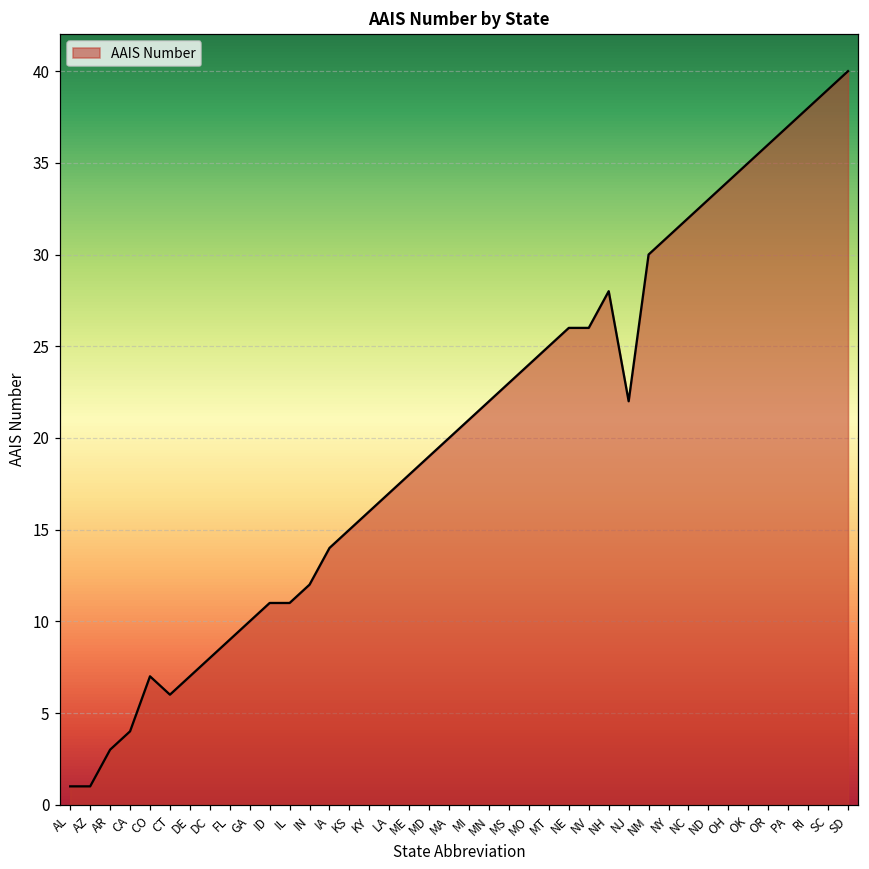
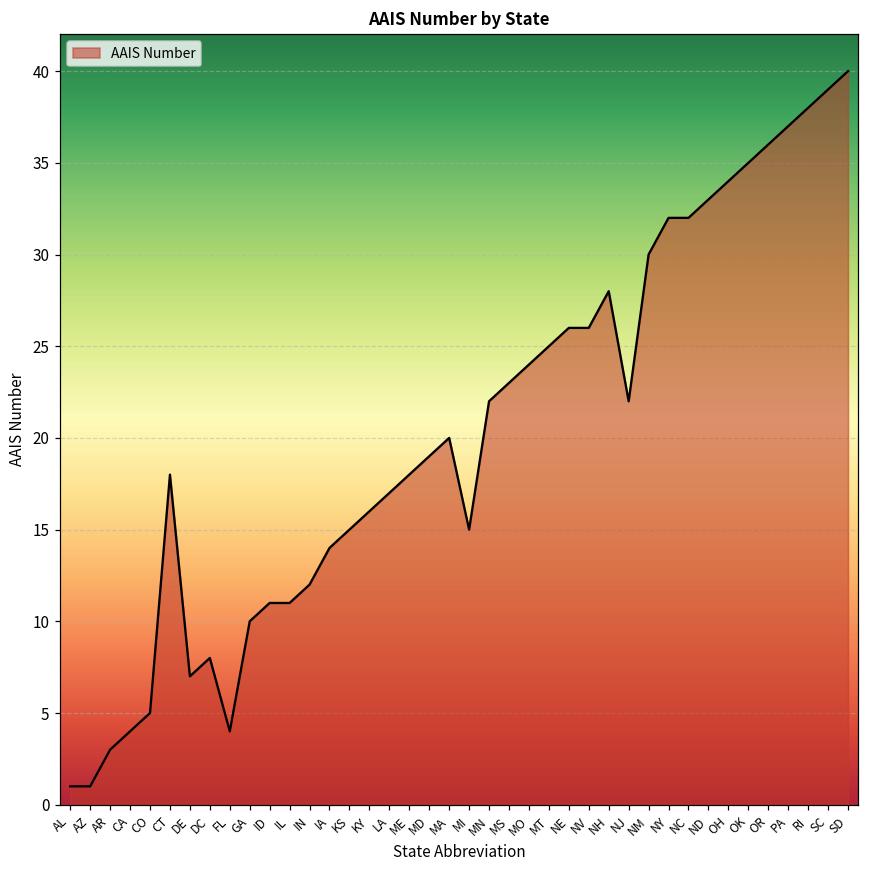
CO: 7 -> 5
CT: 6 -> 18
FL: 9 -> 4
MI: 21 -> 15
NY: 31 -> 32
